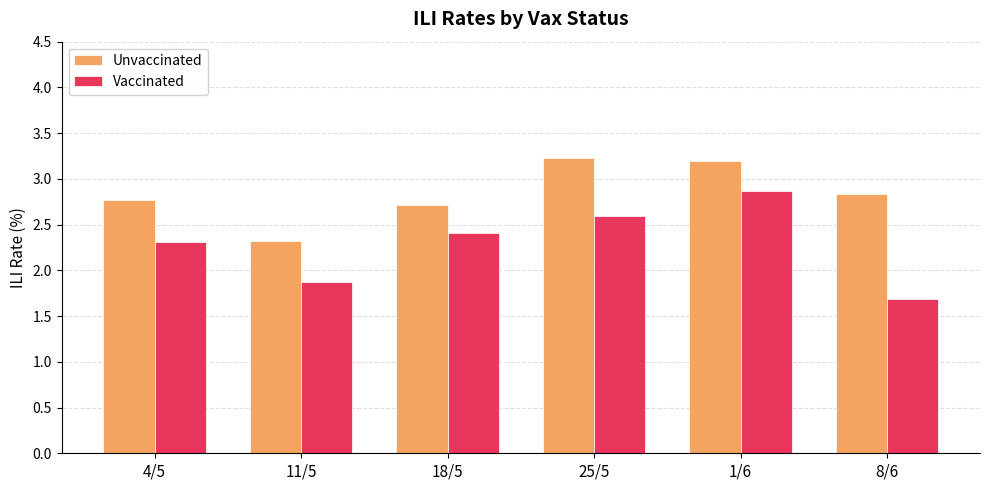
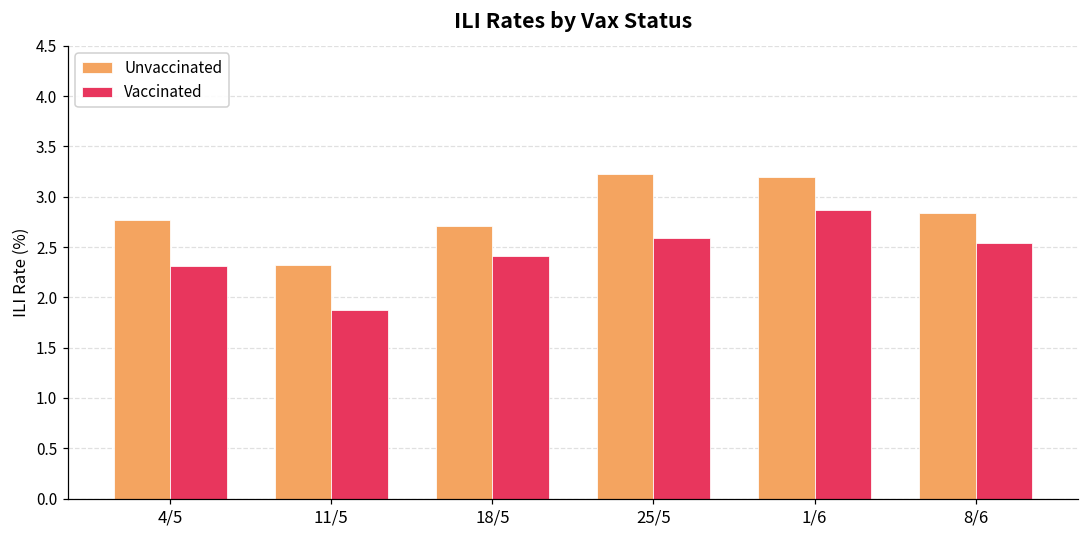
Vaccinated, 8/6: 1.7 -> 2.5
